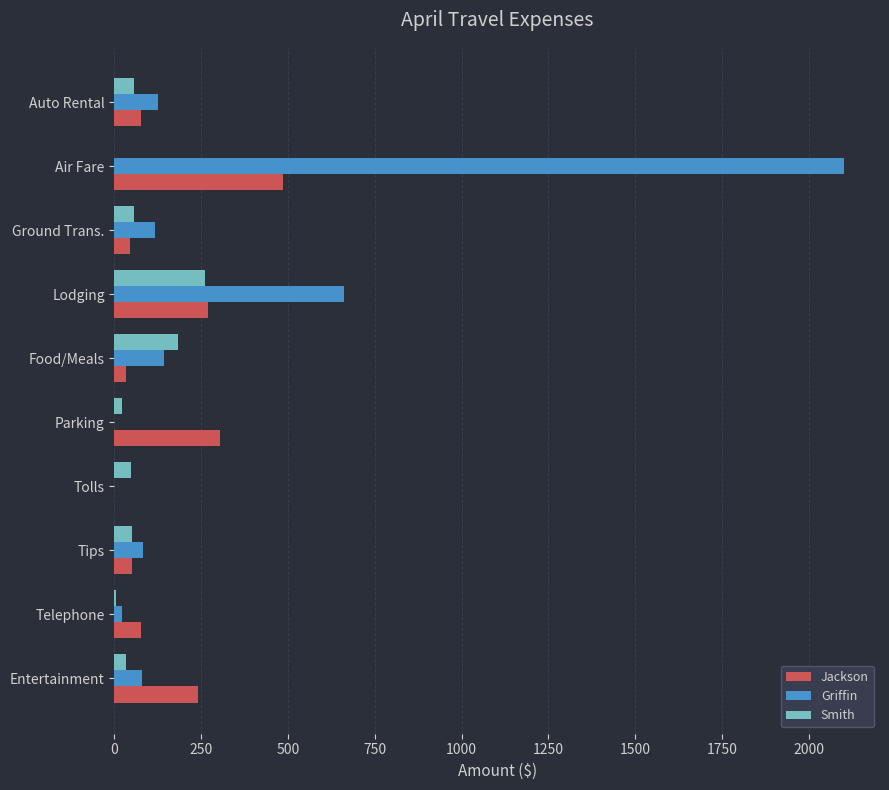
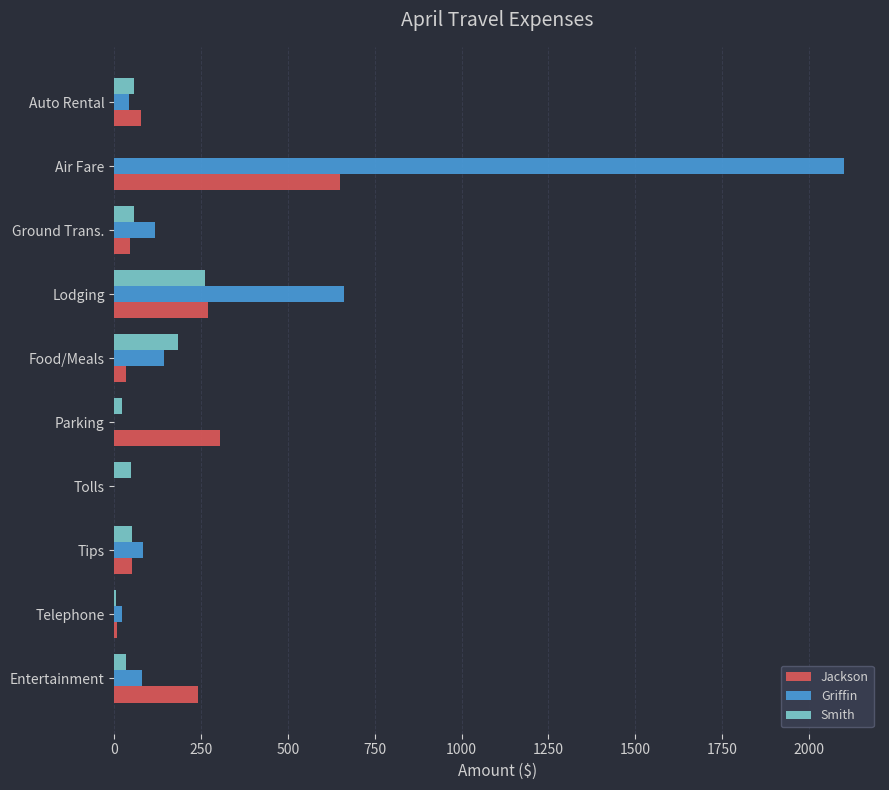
Griffin, Auto Rental: 130 -> 40
Jackson, Air Fare: 480 -> 650
Jackson, Telephone: 80 -> 10
